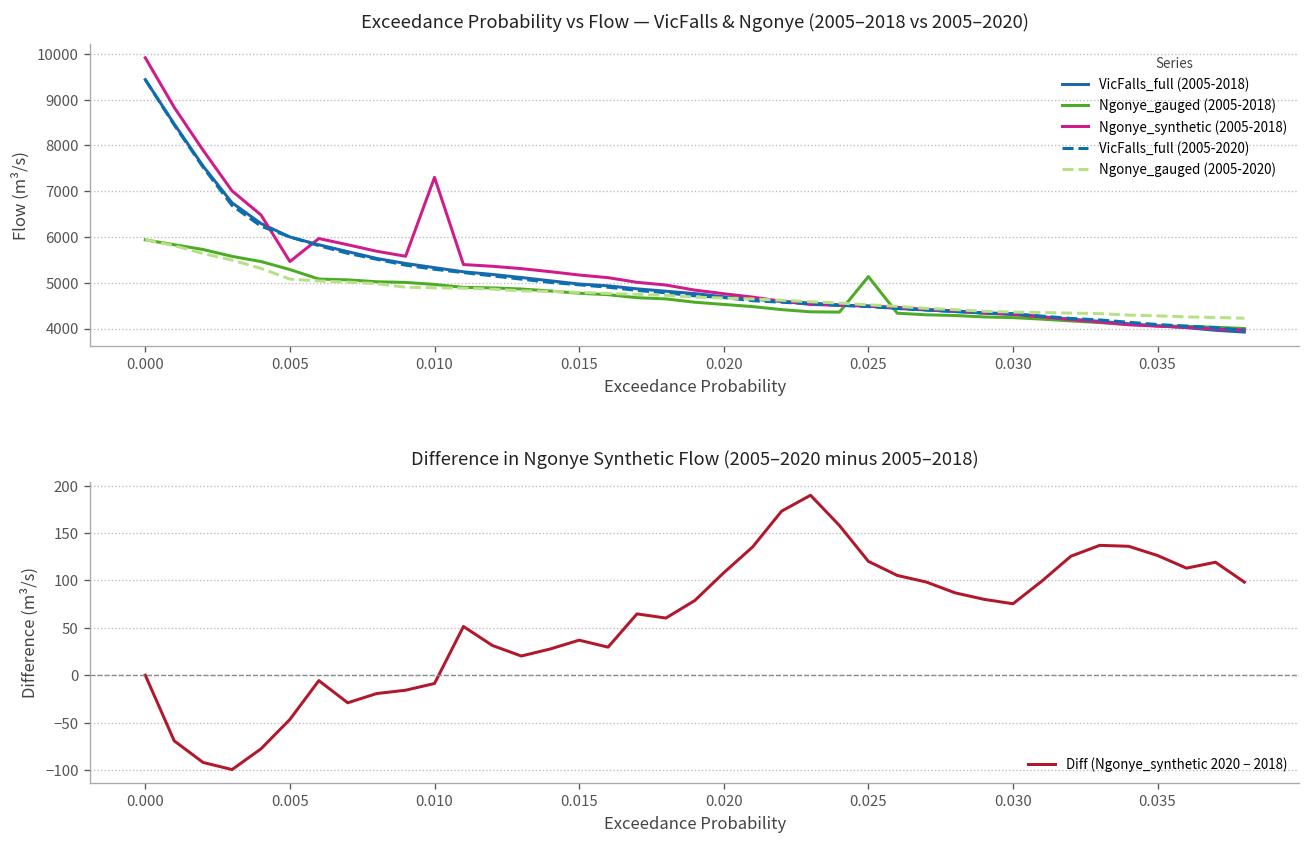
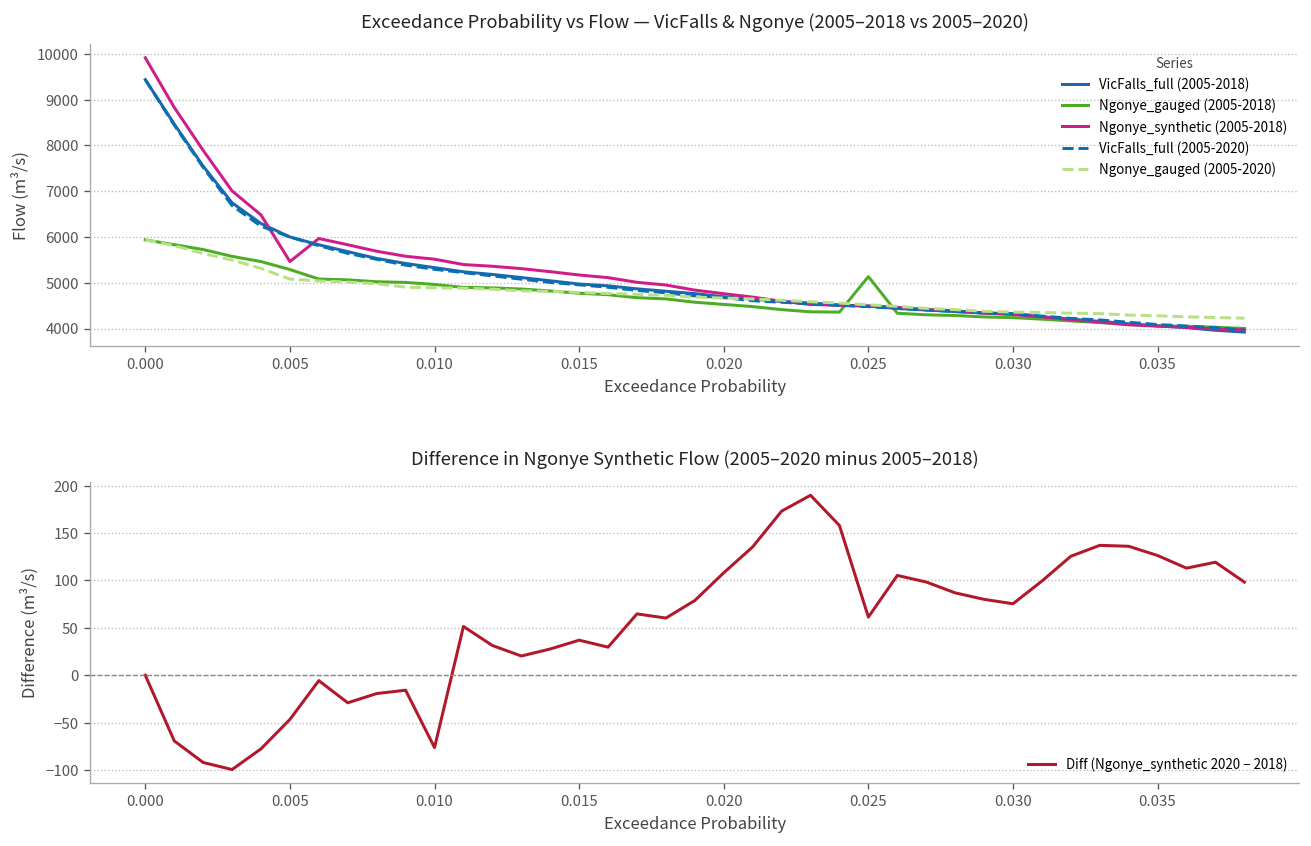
Exceedance Probability vs Flow — VicFalls & Ngonye (2005–2018 vs 2005–2020), Ngonye_synthetic (2005-2018), 0.010: 7300 -> 5500
Difference in Ngonye Synthetic Flow (2005–2020 minus 2005–2018), 0.010: -10 -> -80
Difference in Ngonye Synthetic Flow (2005–2020 minus 2005–2018), 0.025: 120 -> 60
